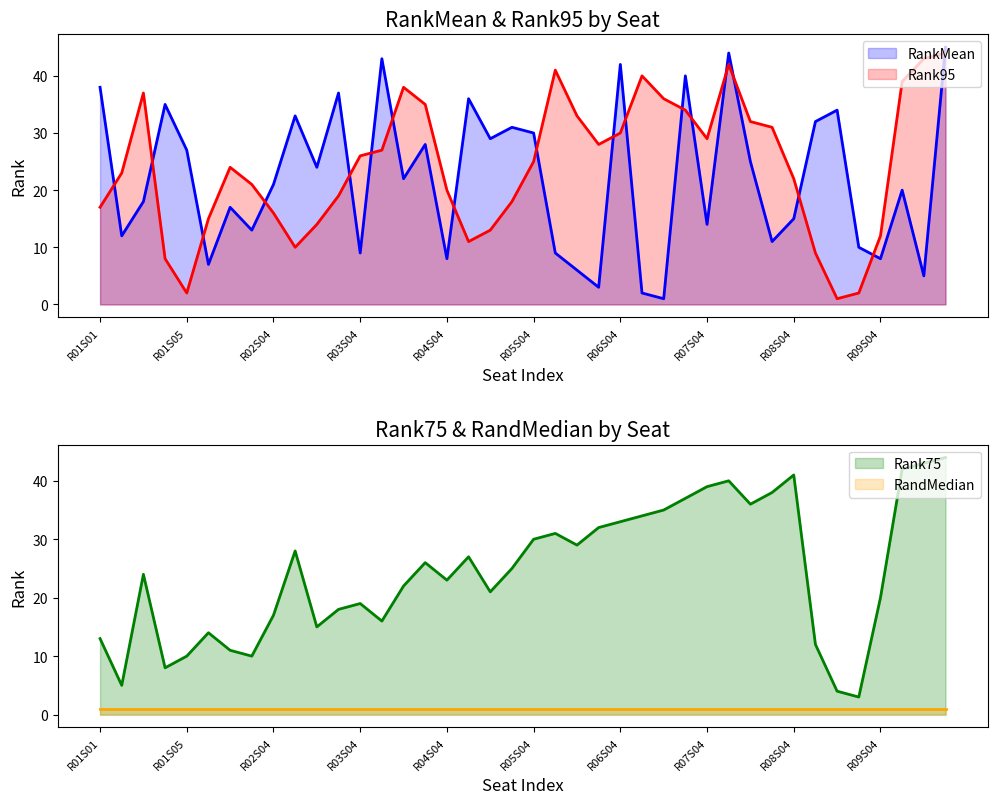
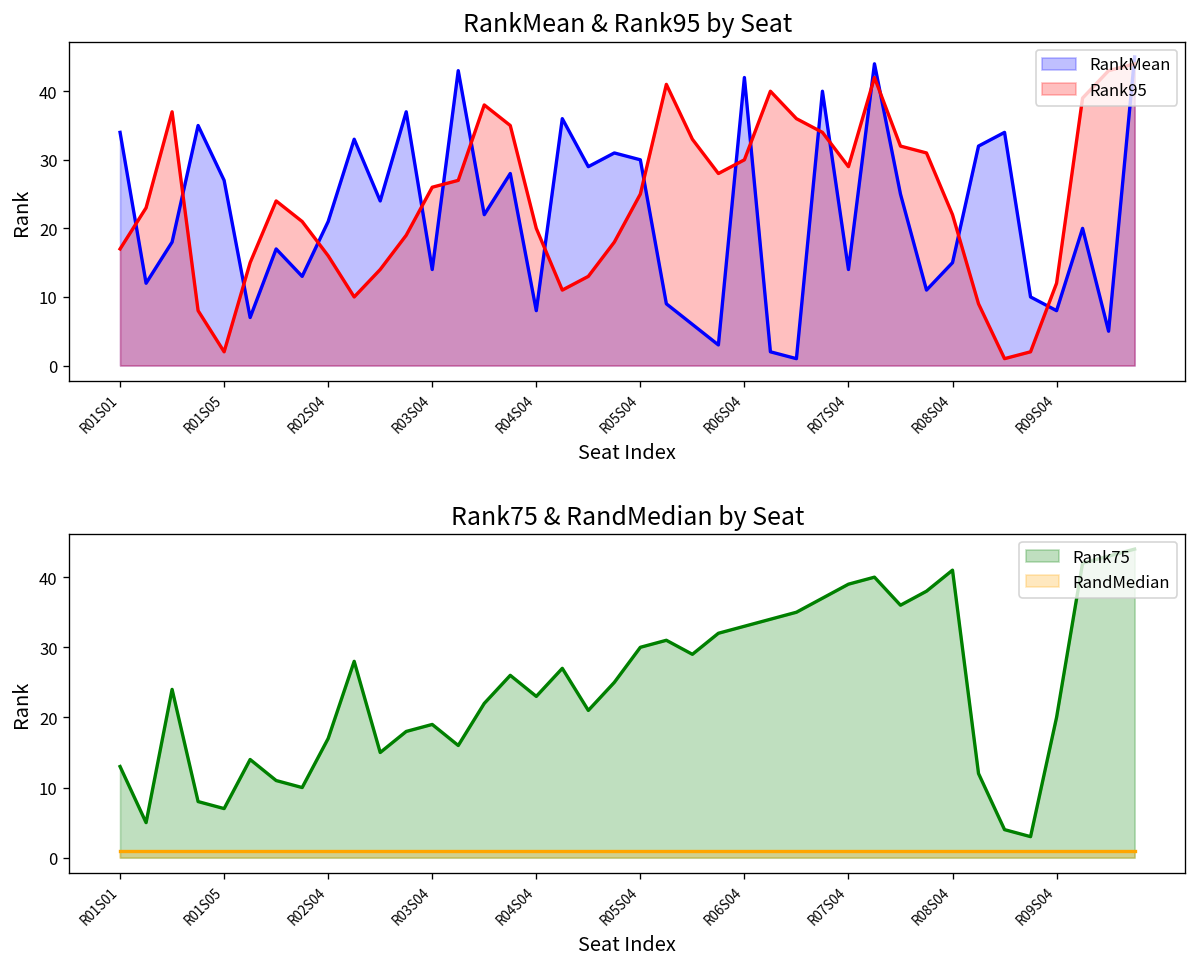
RankMean & Rank95 by Seat, RankMean, R01S01: 38 -> 34
RankMean & Rank95 by Seat, RankMean, R03S04: 9 -> 14
Rank75 & RandMedian by Seat, Rank75, R01S05: 10 -> 7
